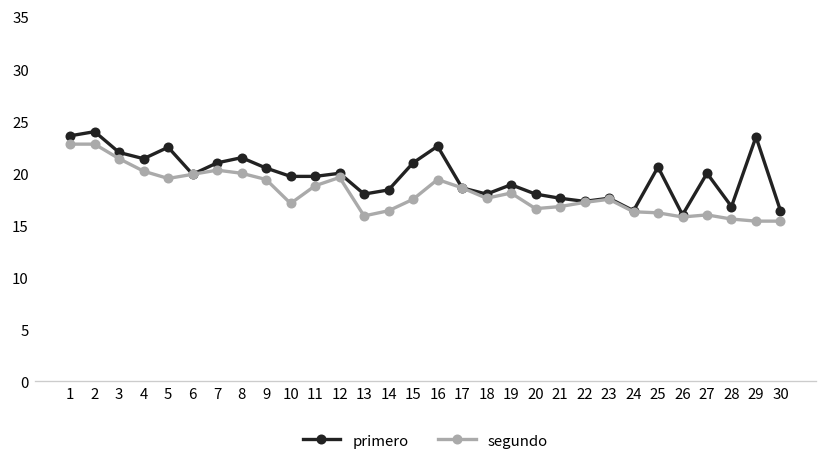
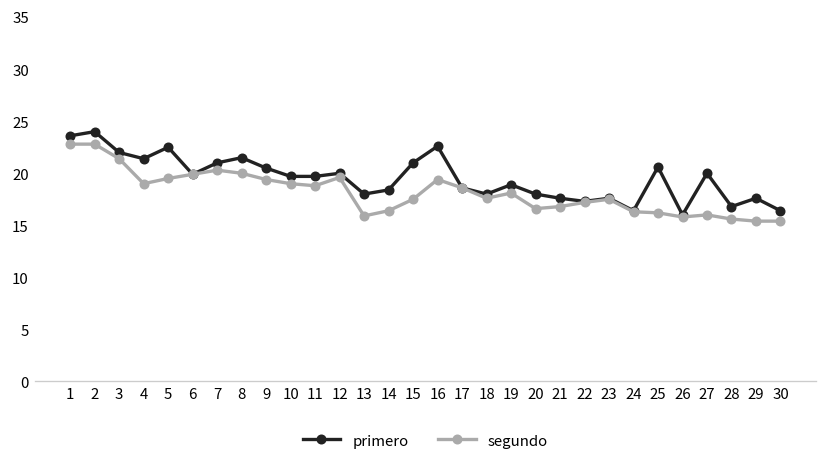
segundo, 4: 20 -> 19
segundo, 10: 17 -> 19
primero, 29: 24 -> 18
